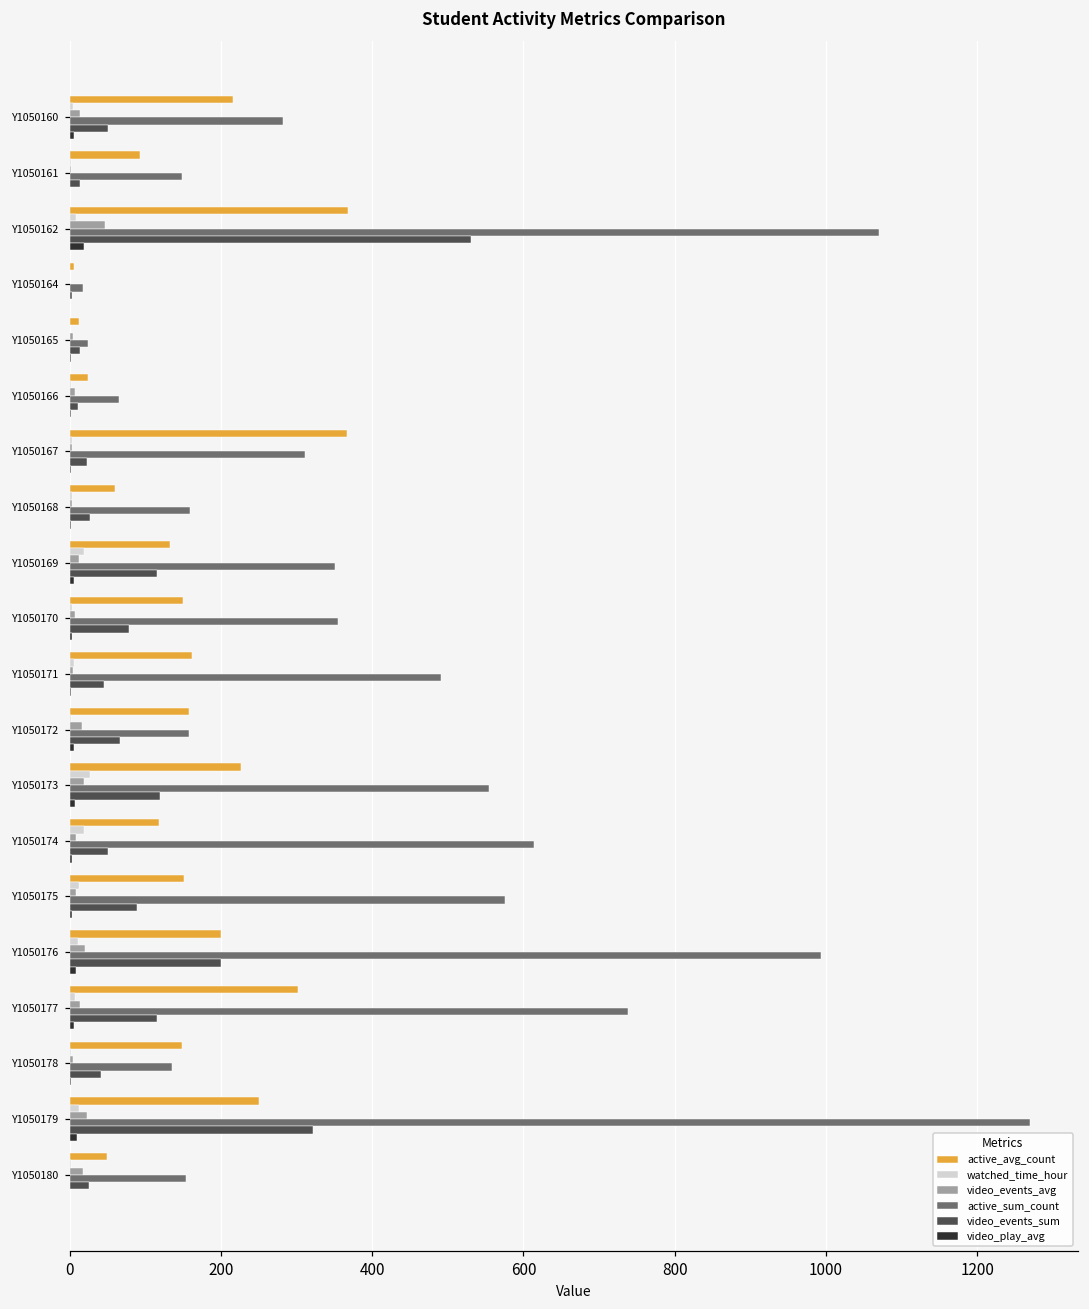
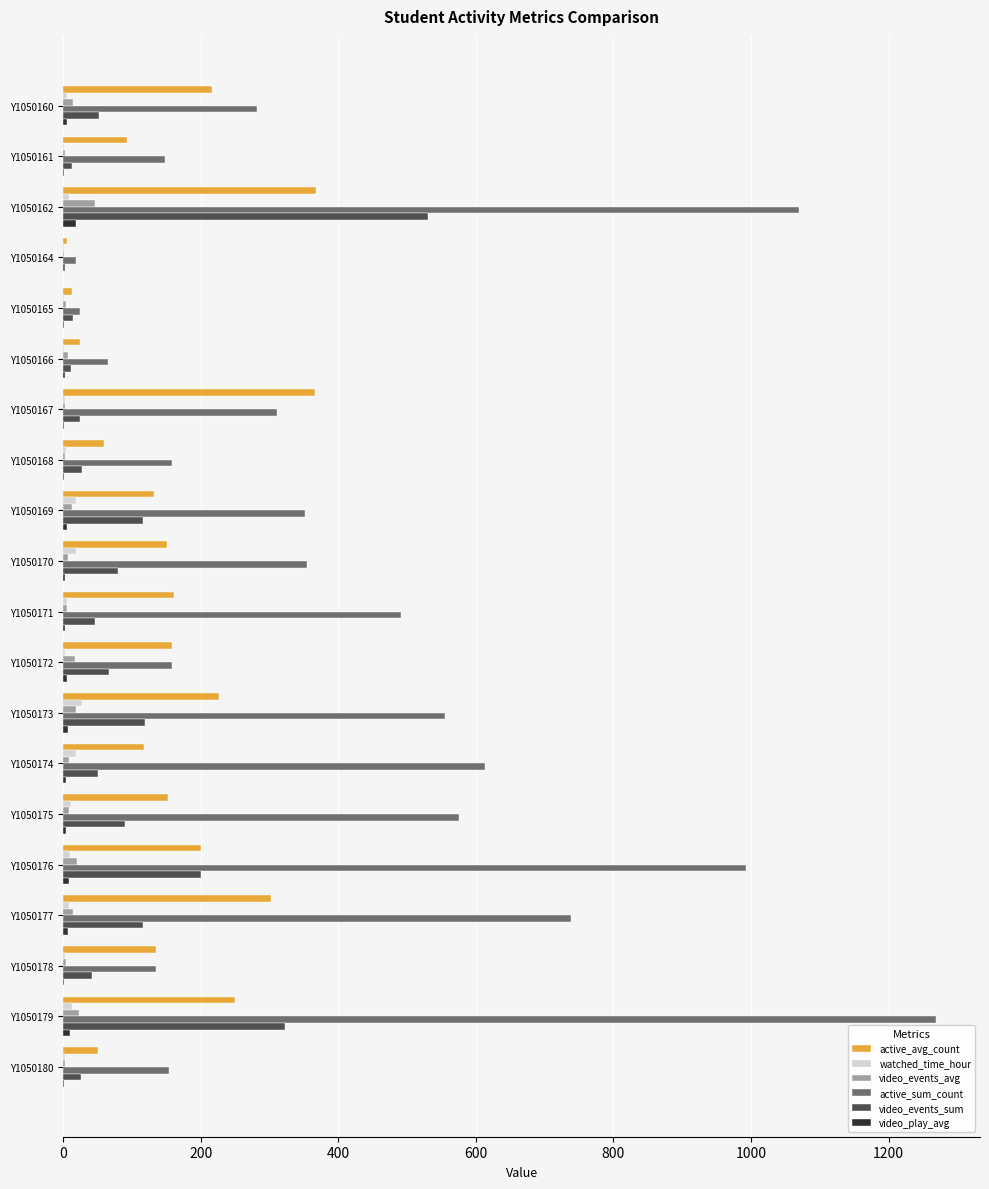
watched_time_hour, Y1050170: 0 -> 20
active_avg_count, Y1050178: 150 -> 140
video_events_avg, Y1050180: 20 -> 0
